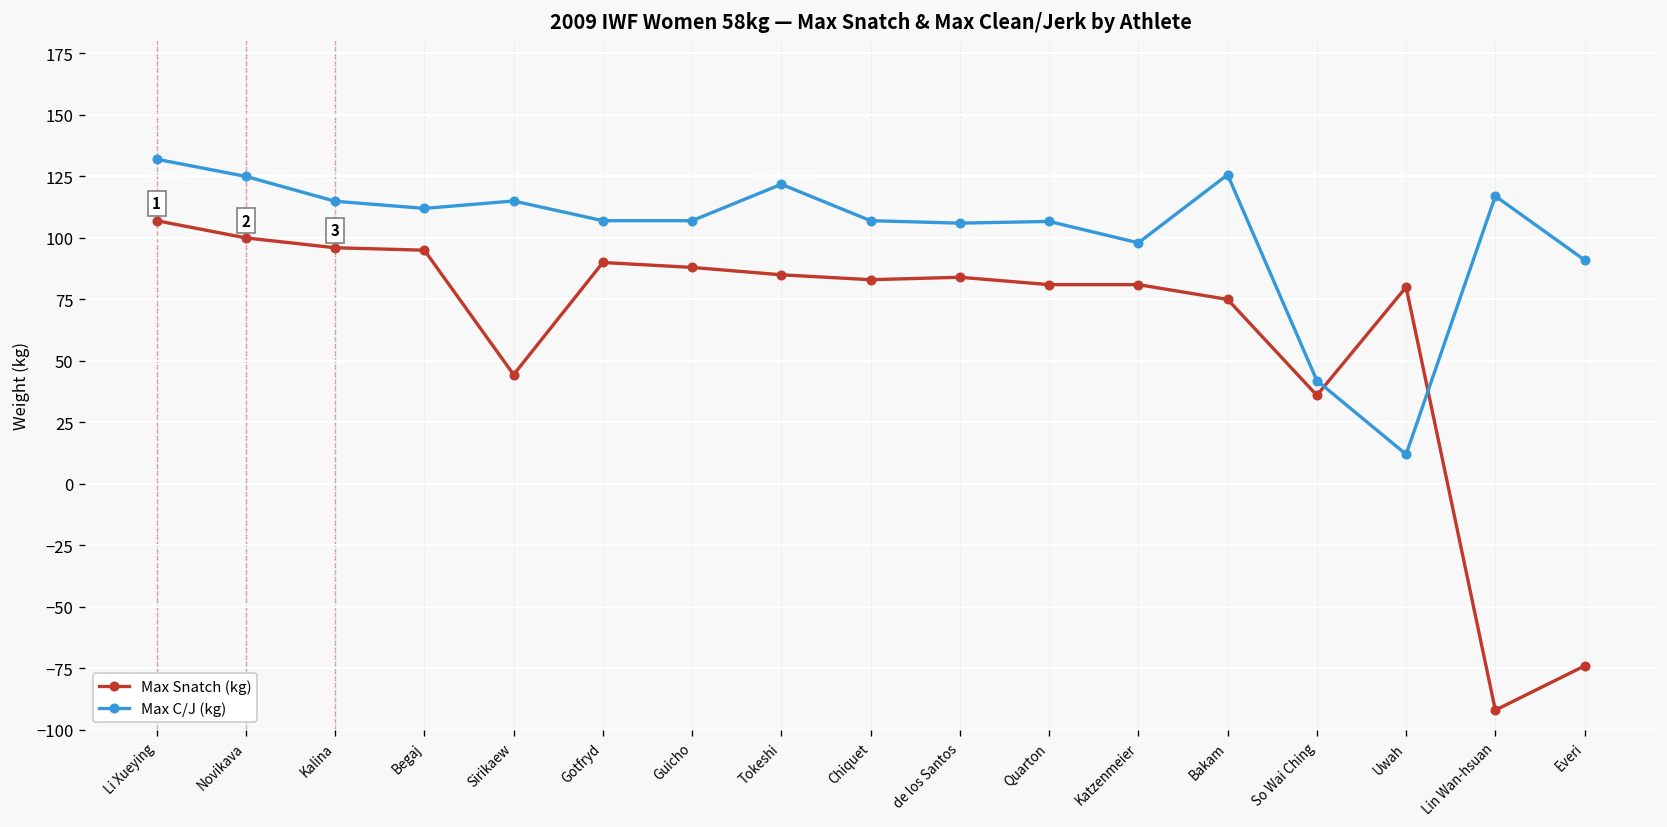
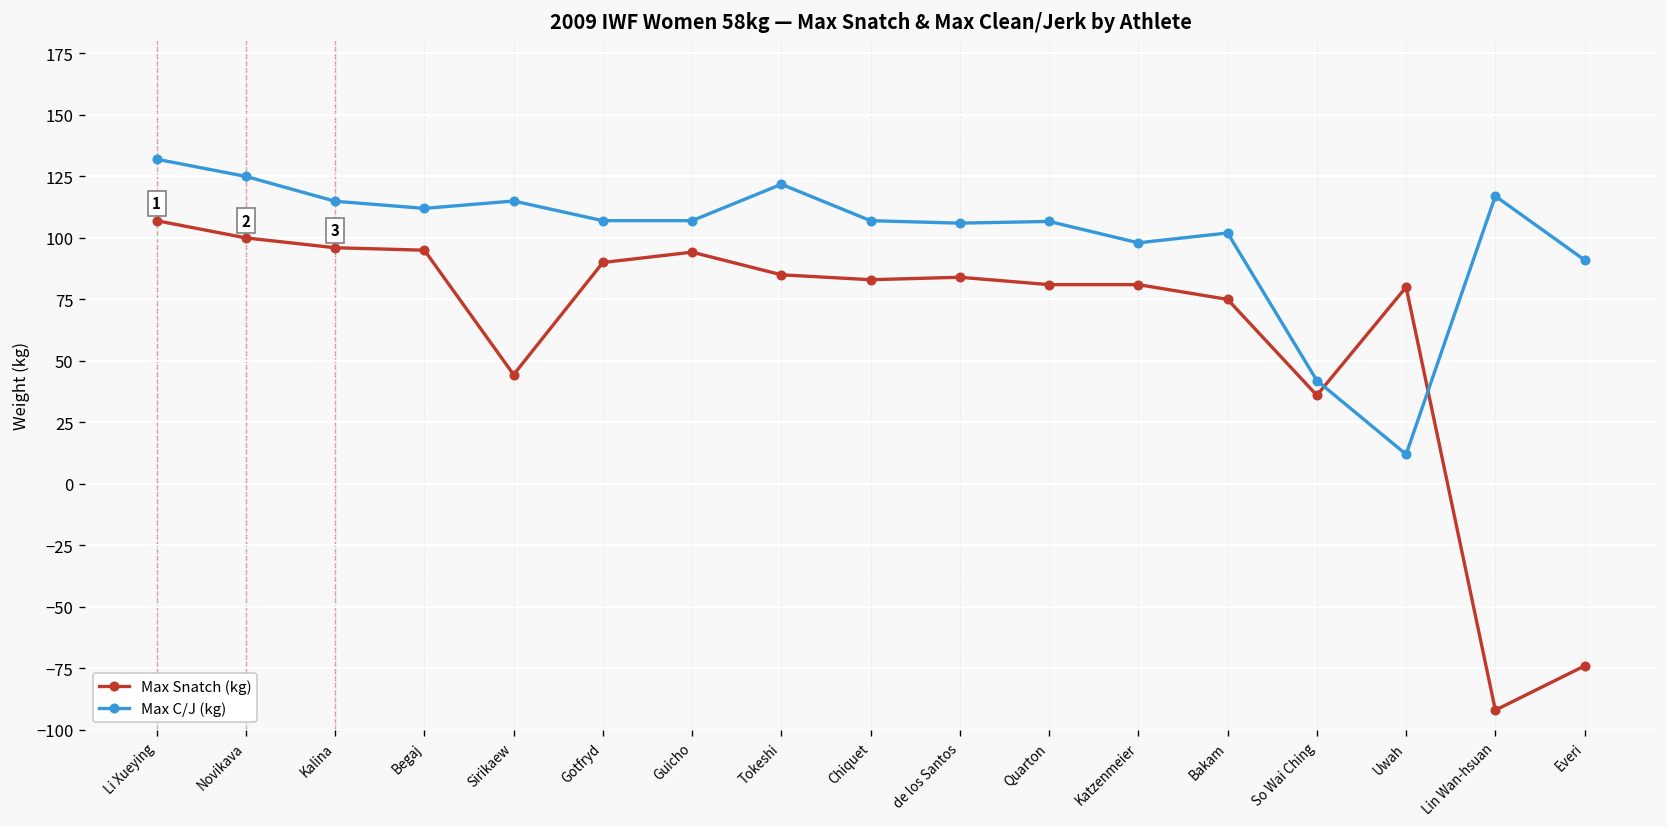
Max Snatch (kg), Guicho: 88 -> 94
Max C/J (kg), Bakam: 126 -> 102
